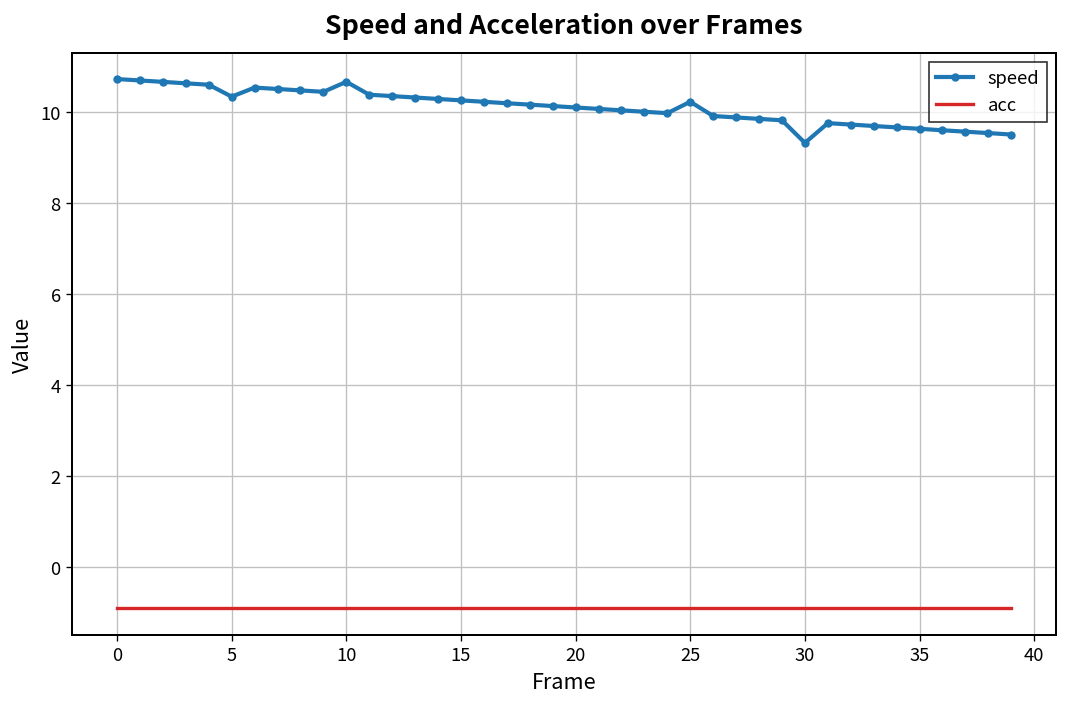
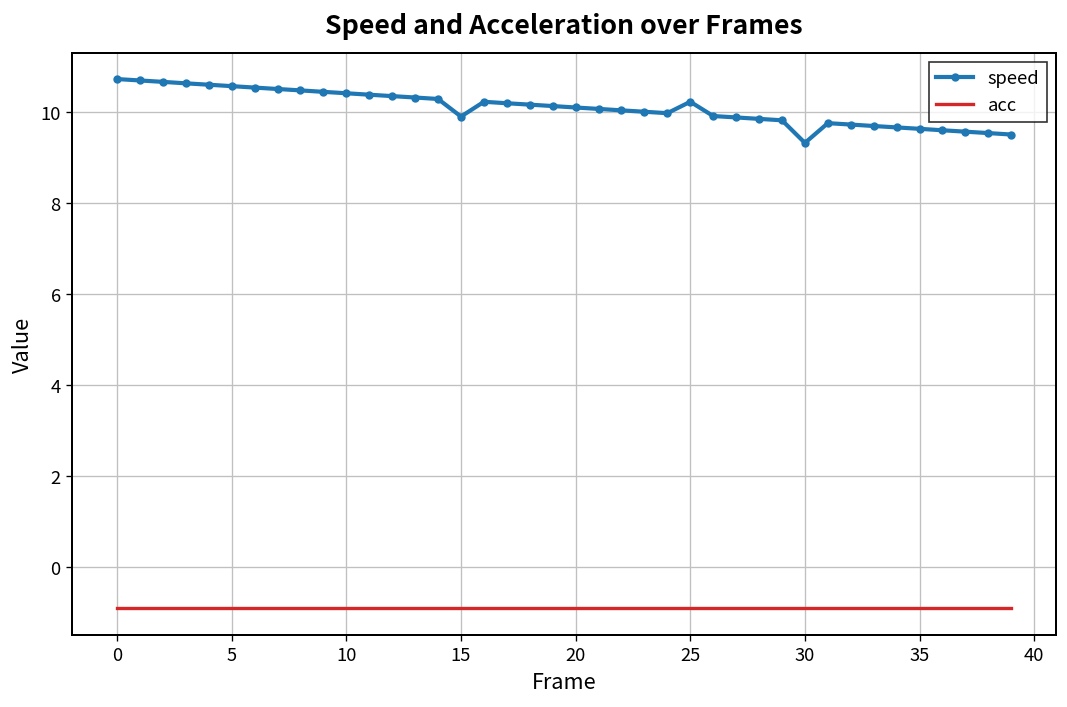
speed, 5: 10.3 -> 10.6
speed, 10: 10.7 -> 10.4
speed, 15: 10.3 -> 9.9
